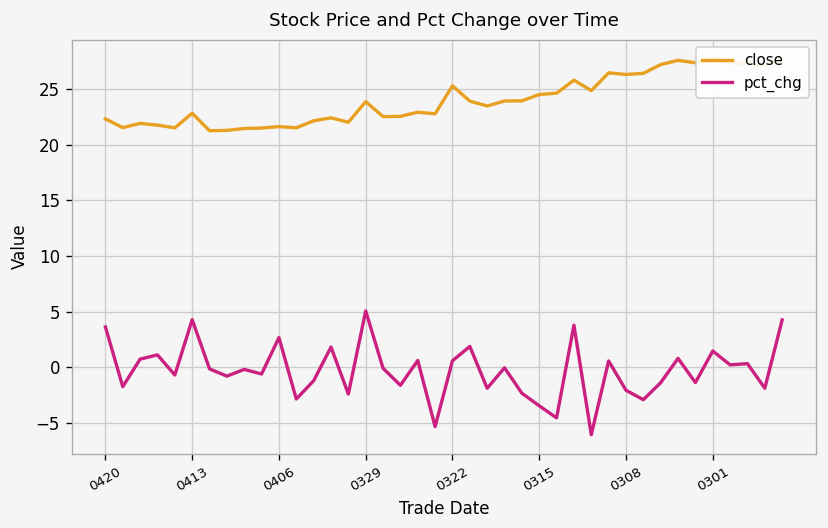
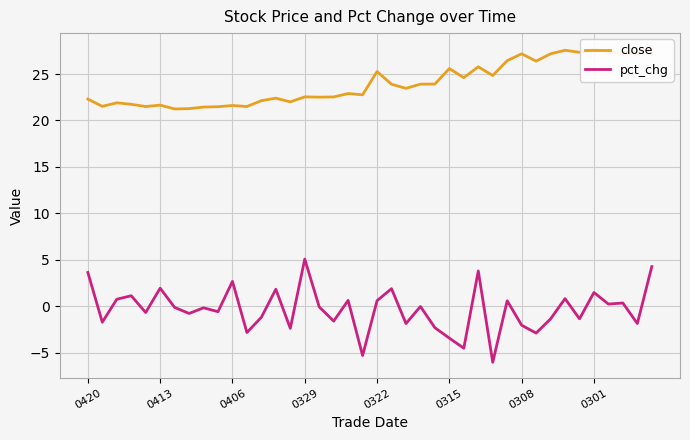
close, 0413: 23 -> 22
pct_chg, 0413: 4 -> 2
close, 0329: 24 -> 23
close, 0315: 24 -> 26
close, 0308: 26 -> 27
